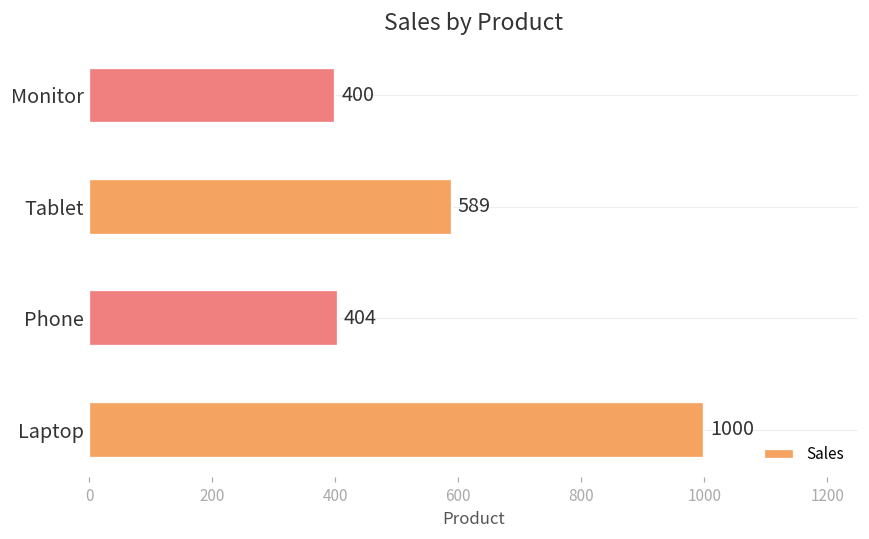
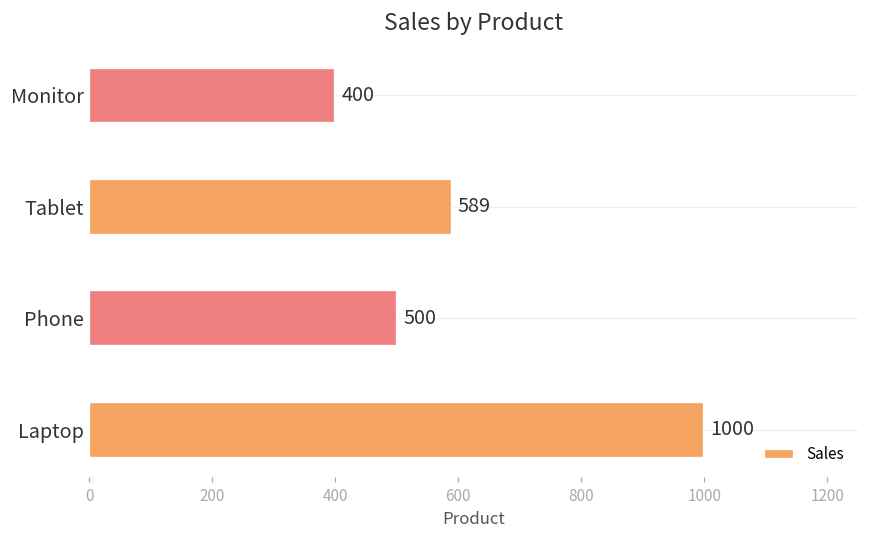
Phone: 404 -> 500
